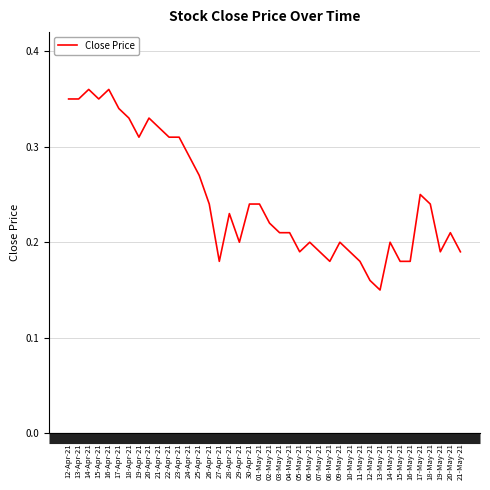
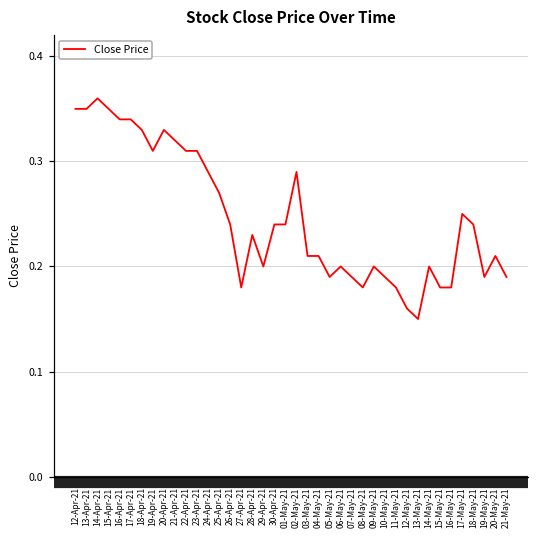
16-Apr-21: 0.36 -> 0.34
02-May-21: 0.22 -> 0.29
